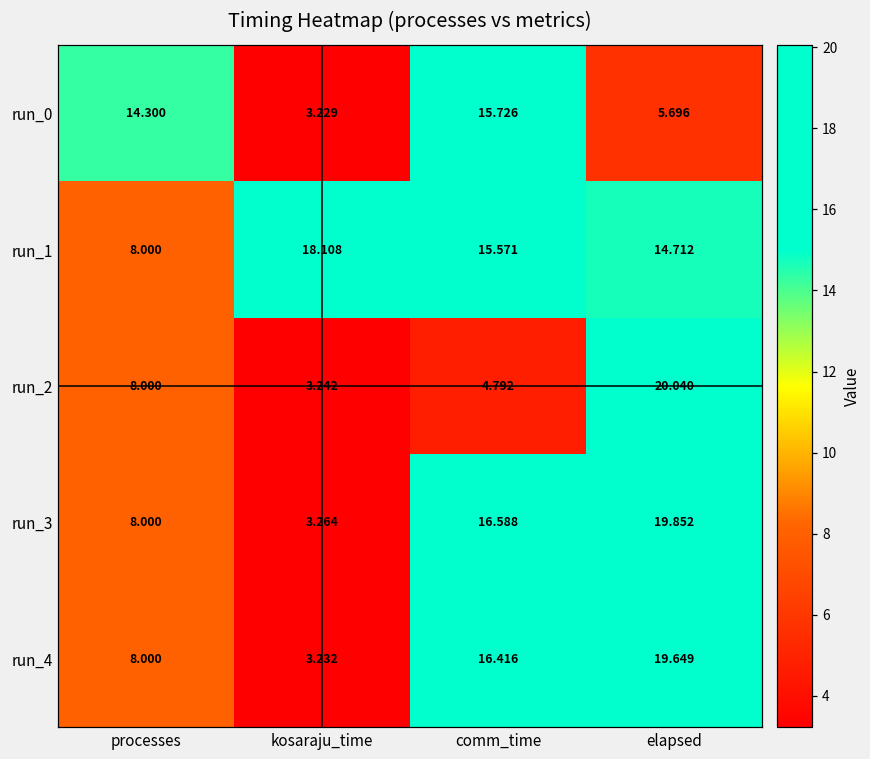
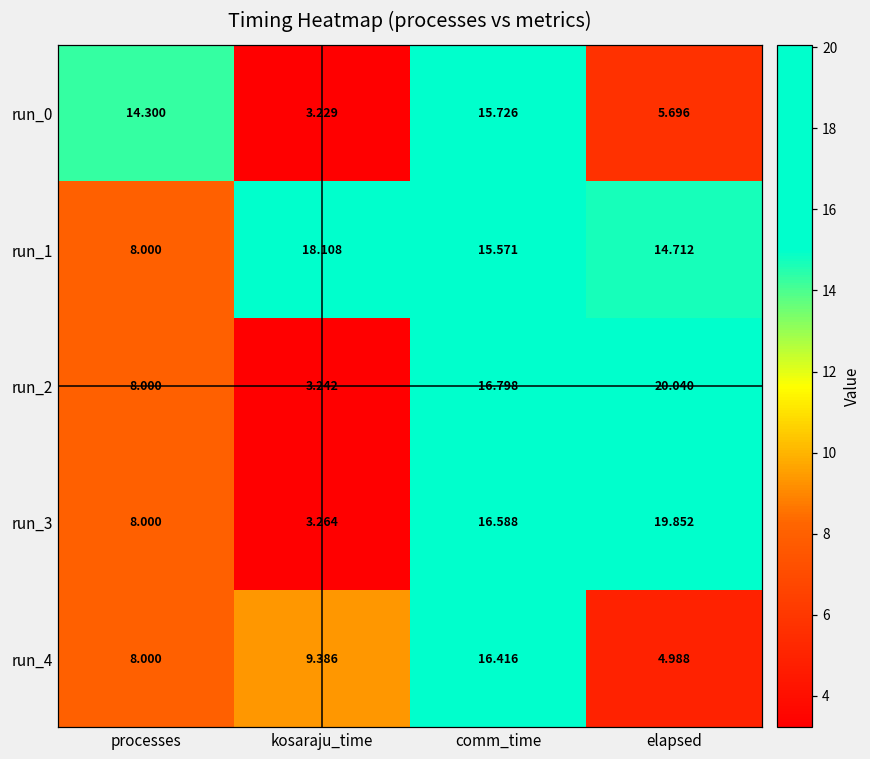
run_2, comm_time: 4.792 -> 16.798
run_4, kosaraju_time: 3.232 -> 9.386
run_4, elapsed: 19.649 -> 4.988
